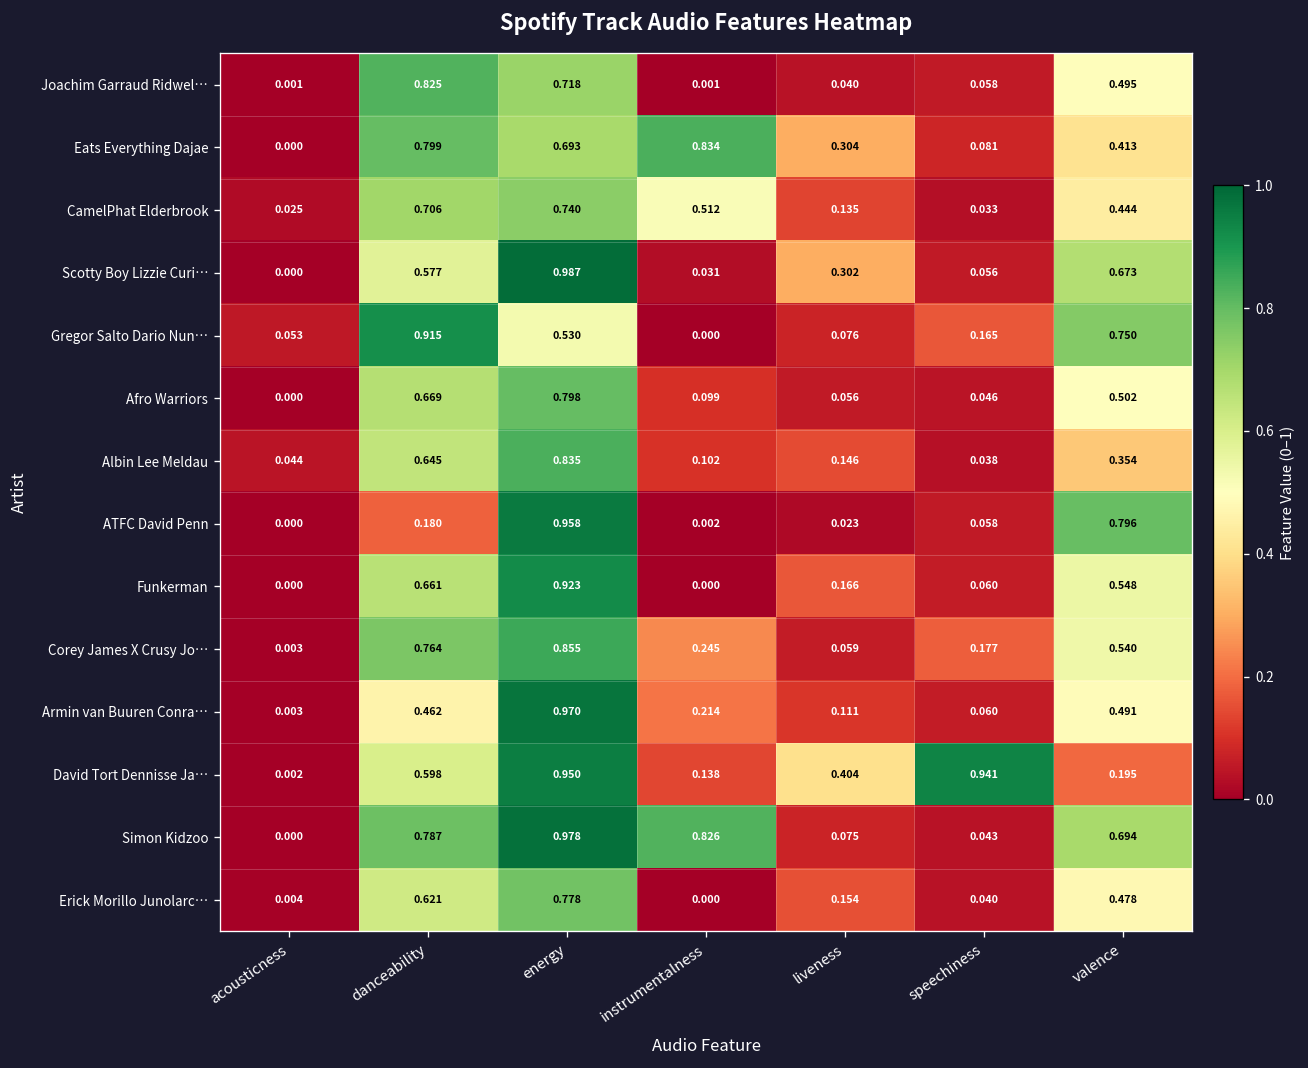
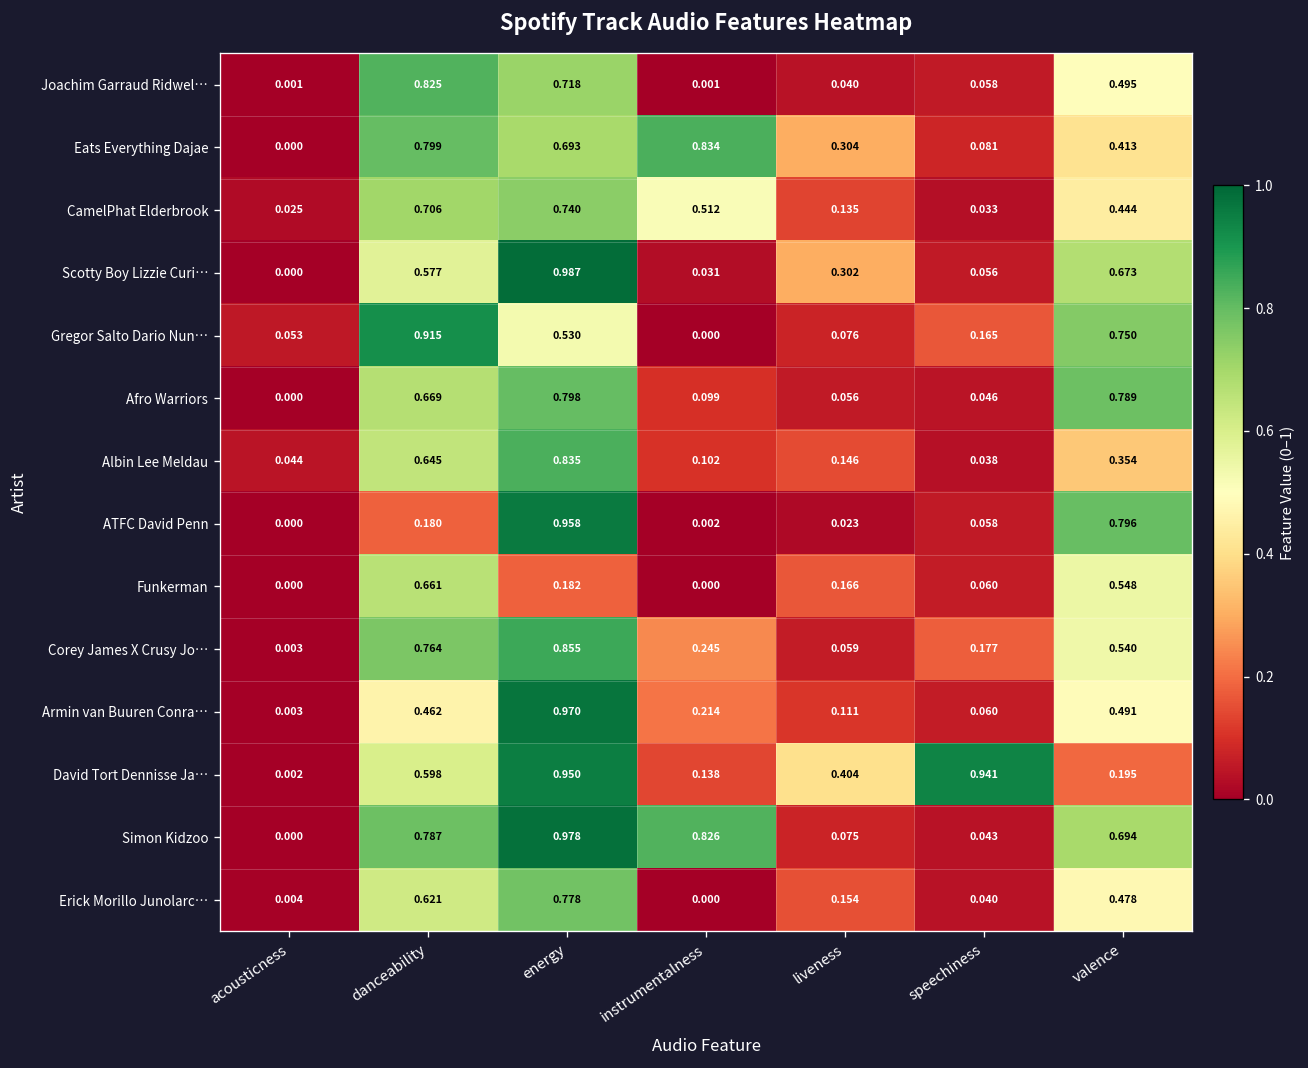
Afro Warriors, valence: 0.502 -> 0.789
Funkerman, energy: 0.923 -> 0.182
